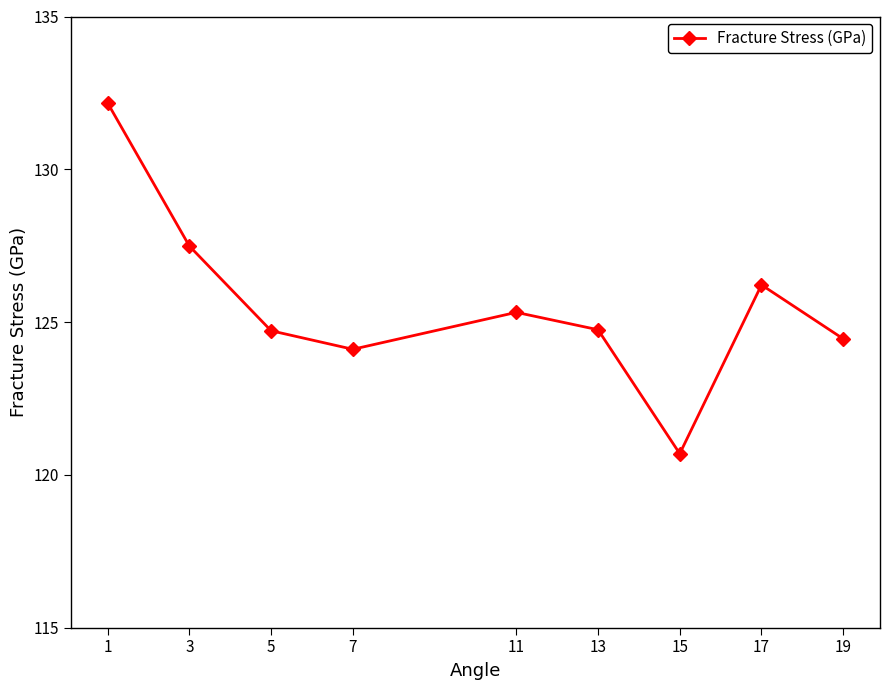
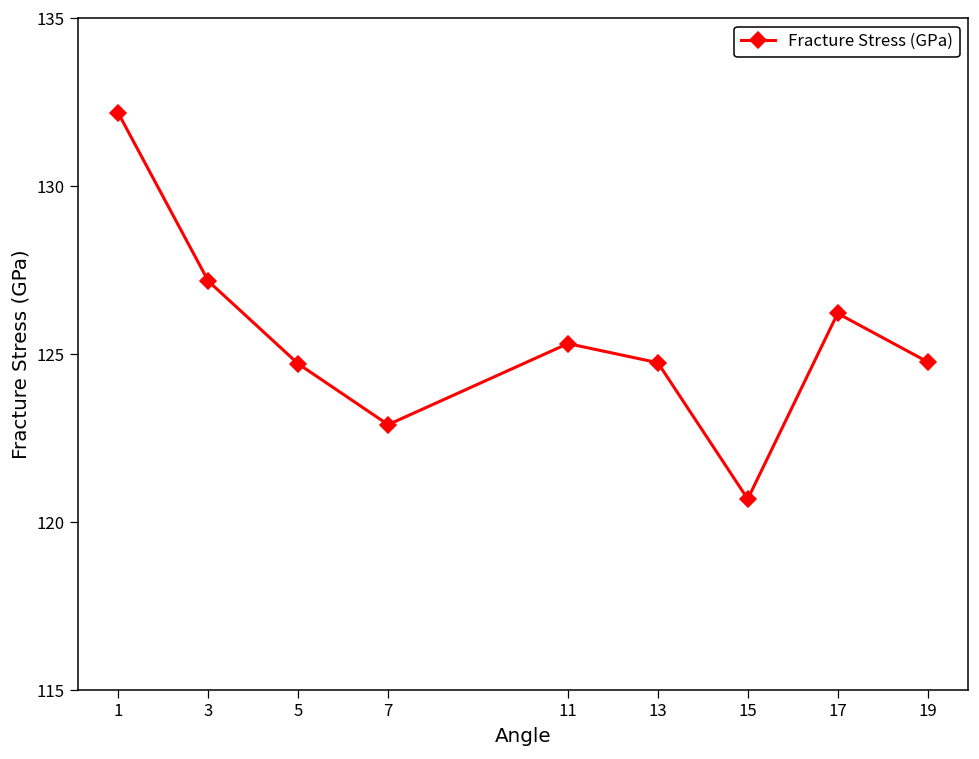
3: 127.5 -> 127.2
7: 124.1 -> 122.9
19: 124.5 -> 124.8
